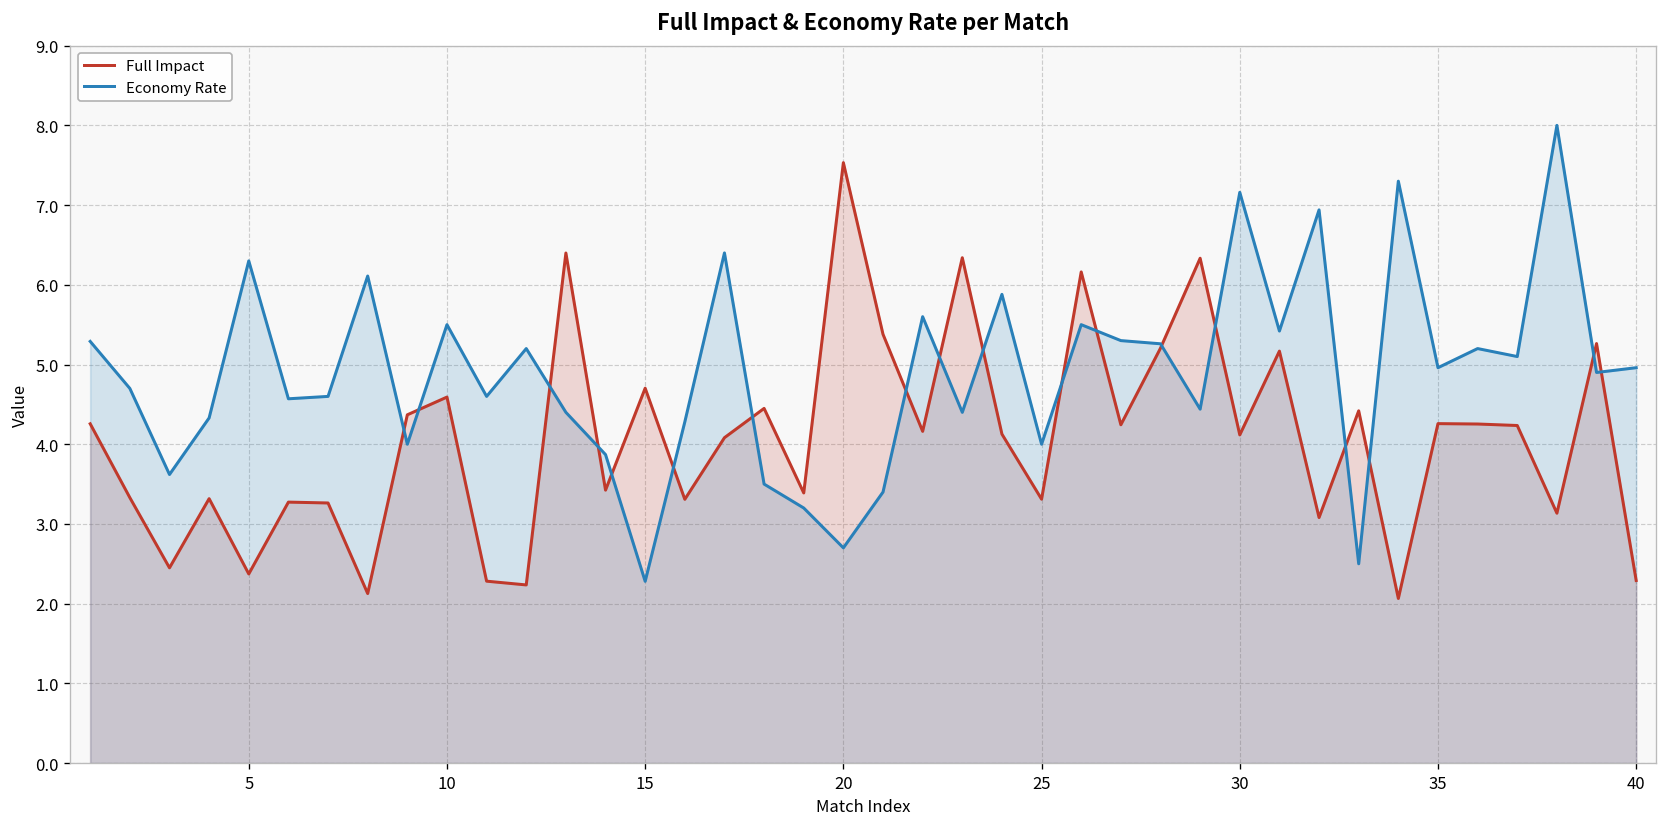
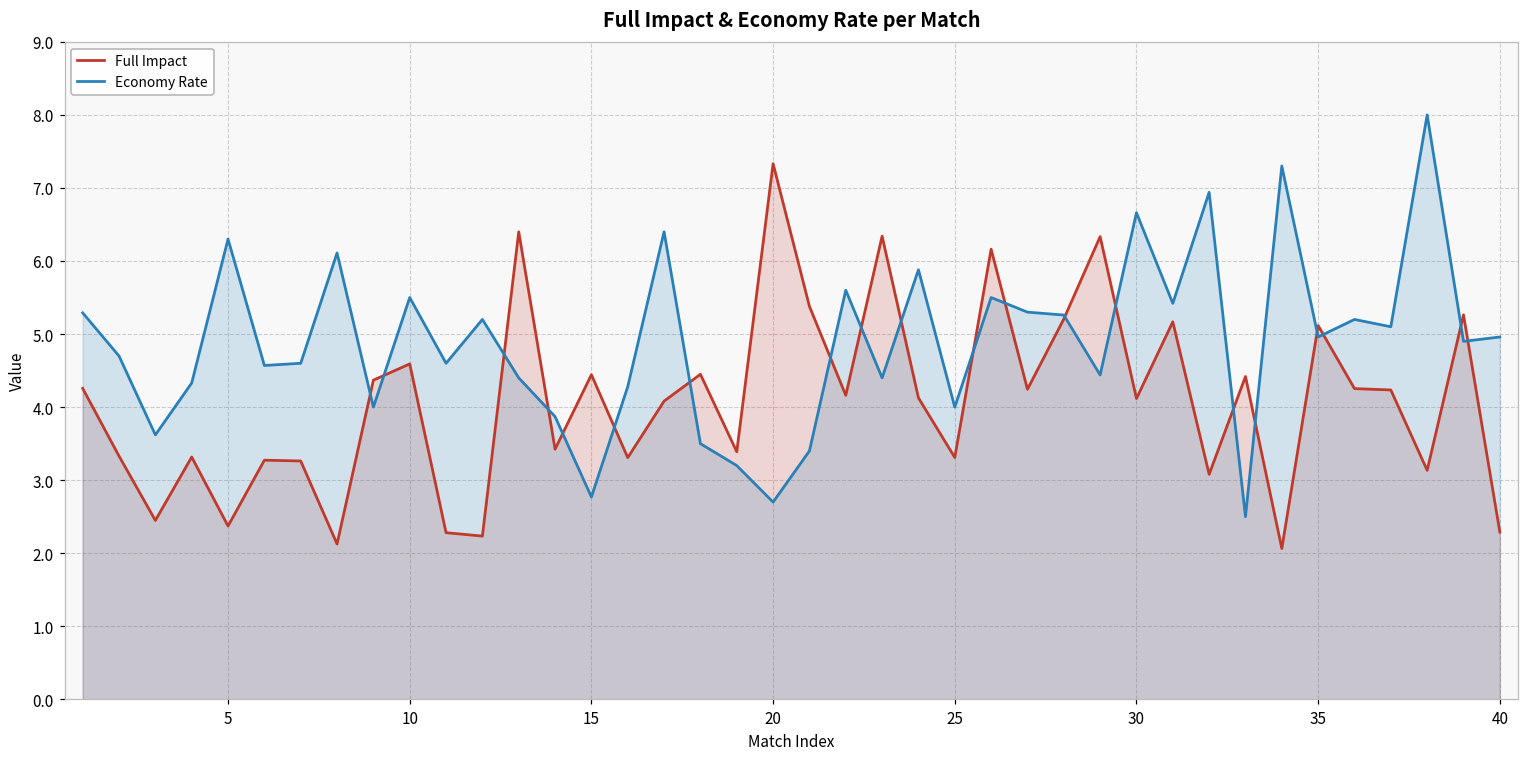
Full Impact, 15: 4.7 -> 4.4
Economy Rate, 15: 2.3 -> 2.8
Full Impact, 20: 7.5 -> 7.3
Economy Rate, 30: 7.2 -> 6.7
Full Impact, 35: 4.3 -> 5.1
